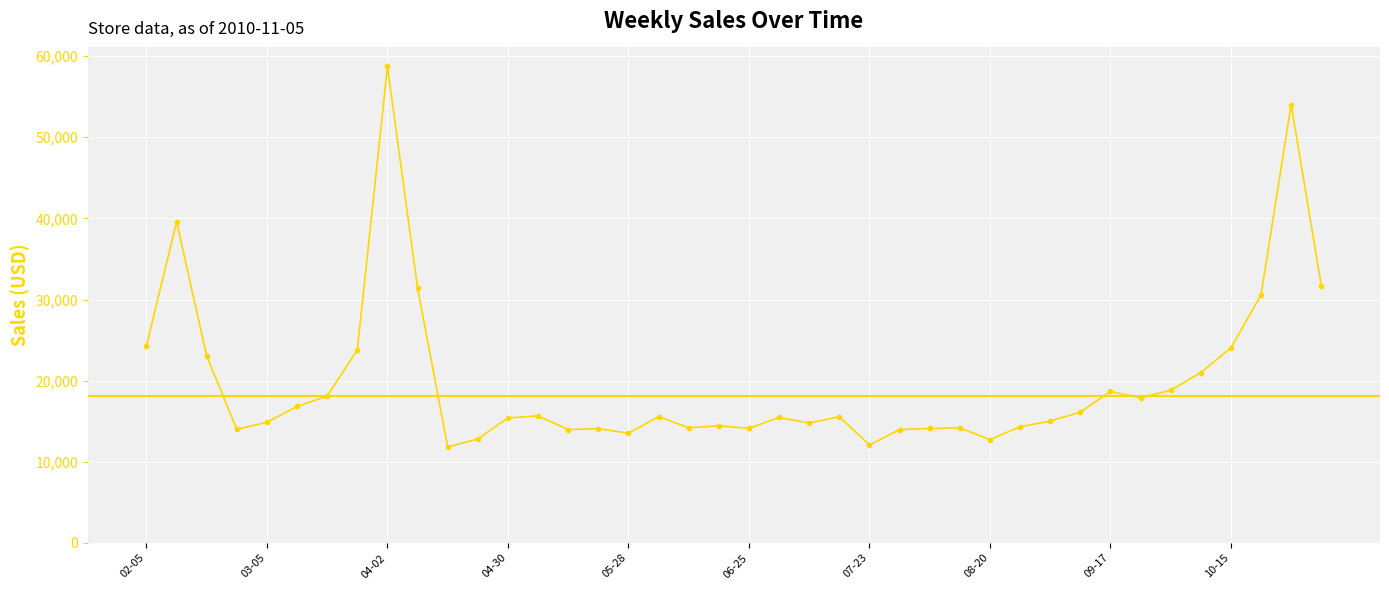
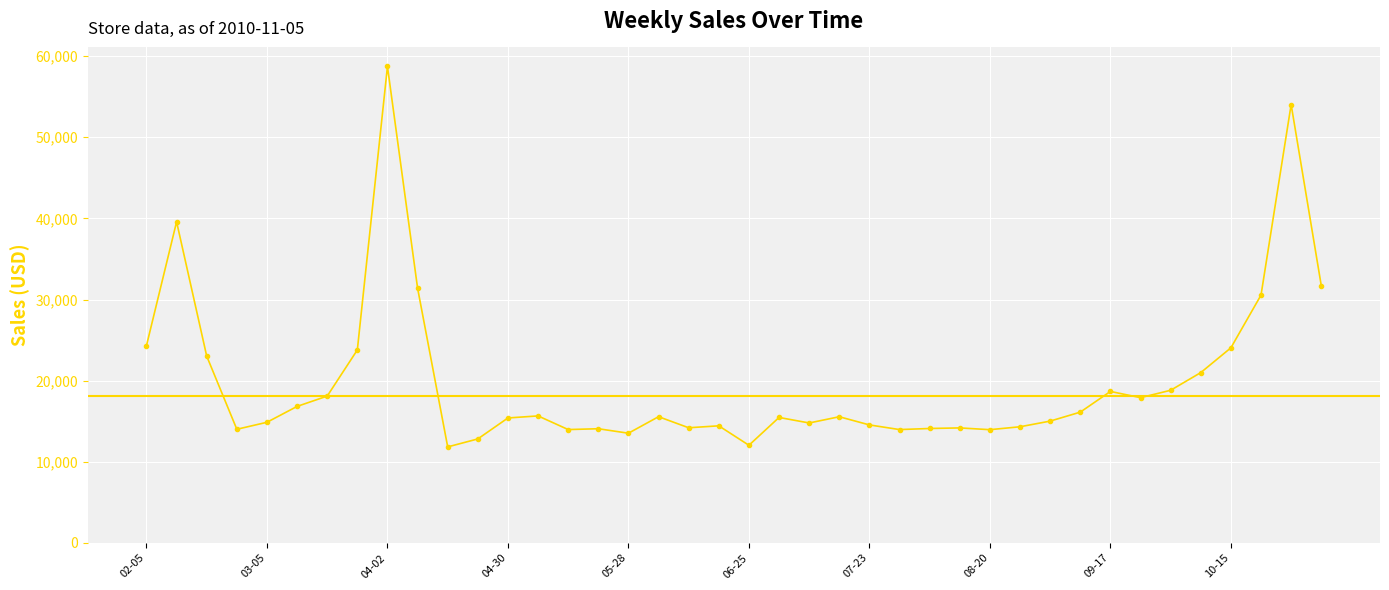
06-25: 14,000 -> 12,000
07-23: 12,000 -> 15,000
08-20: 13,000 -> 14,000
